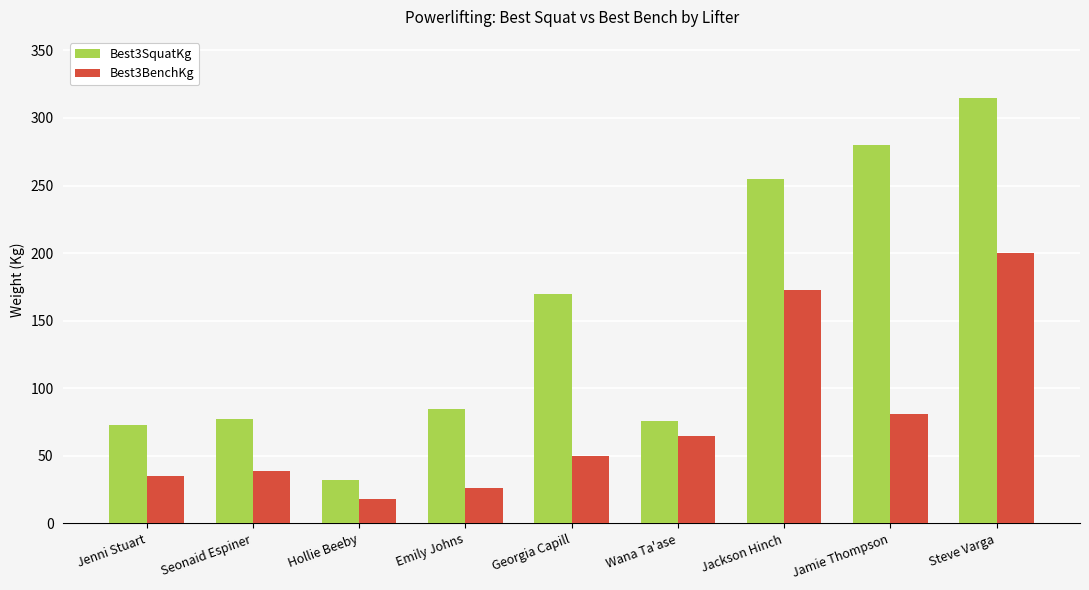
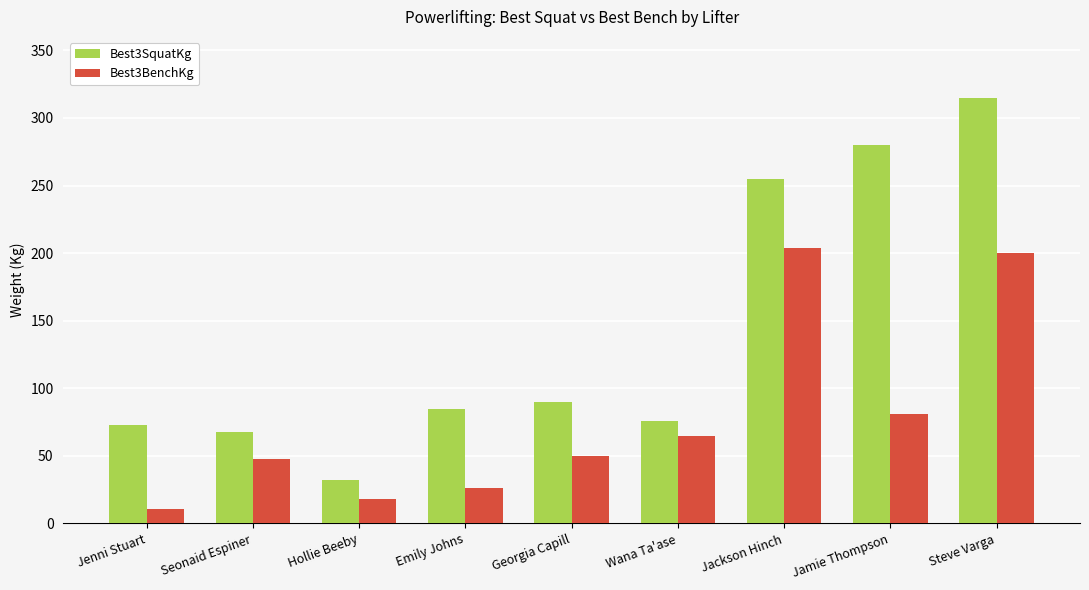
Best3BenchKg, Jenni Stuart: 35 -> 11
Best3SquatKg, Seonaid Espiner: 78 -> 68
Best3BenchKg, Seonaid Espiner: 39 -> 48
Best3SquatKg, Georgia Capill: 170 -> 90
Best3BenchKg, Jackson Hinch: 173 -> 204
